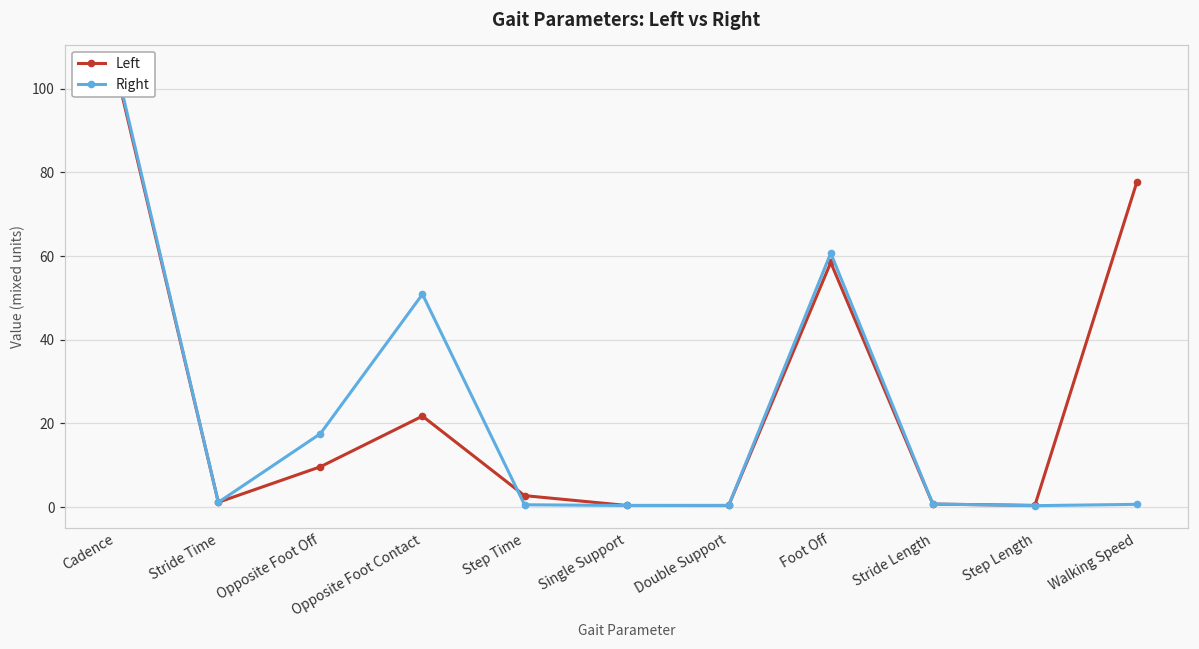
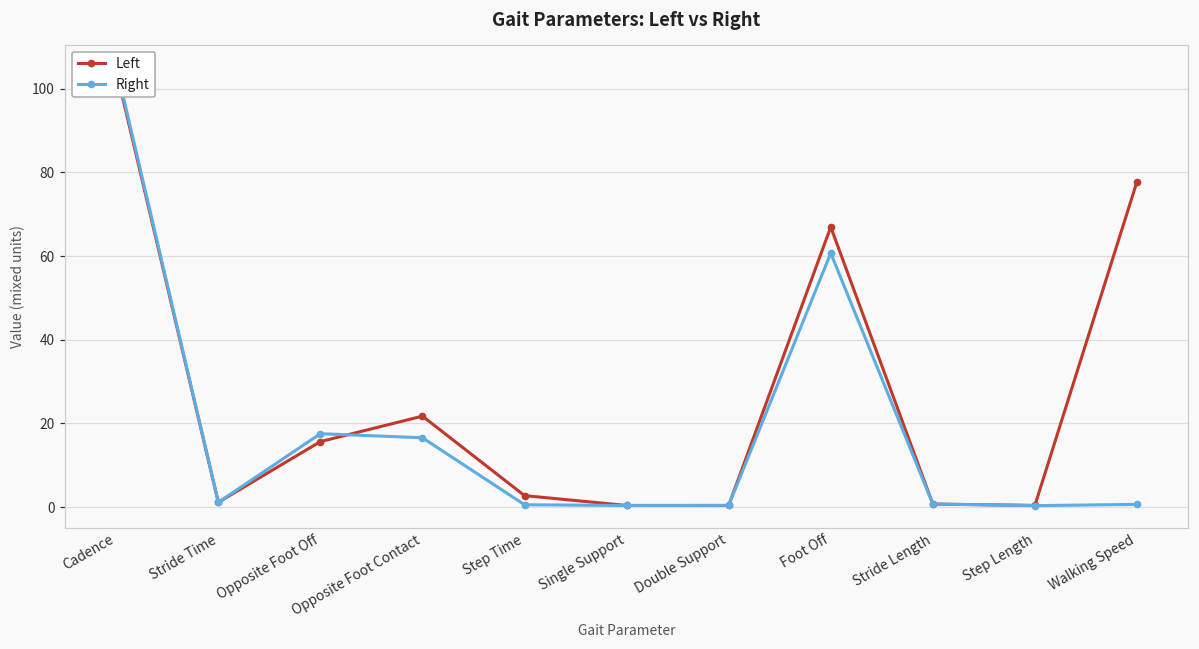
Left, Opposite Foot Off: 10 -> 16
Right, Opposite Foot Contact: 51 -> 17
Left, Foot Off: 58 -> 67
